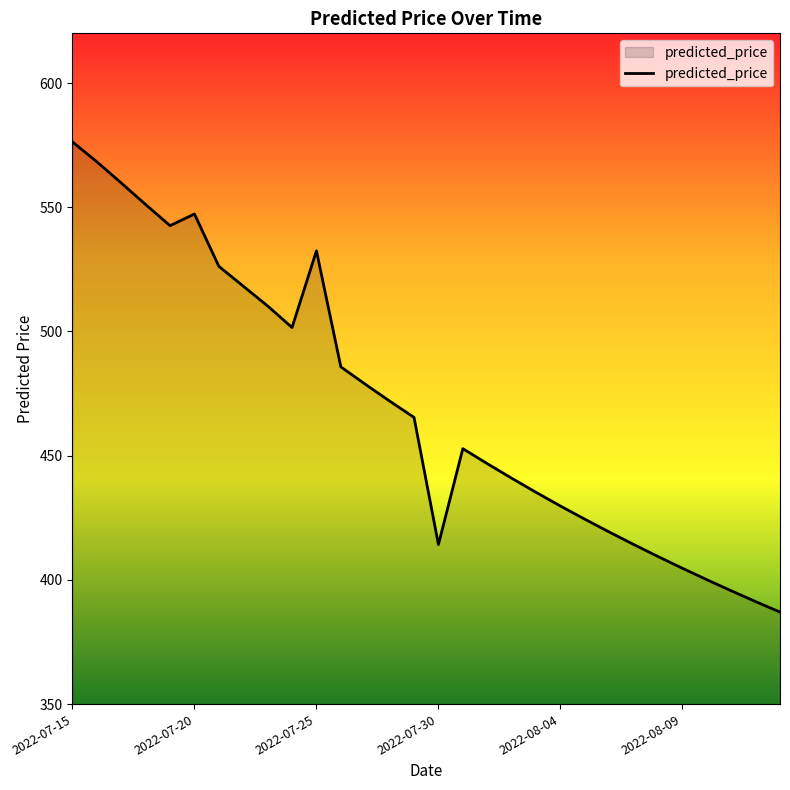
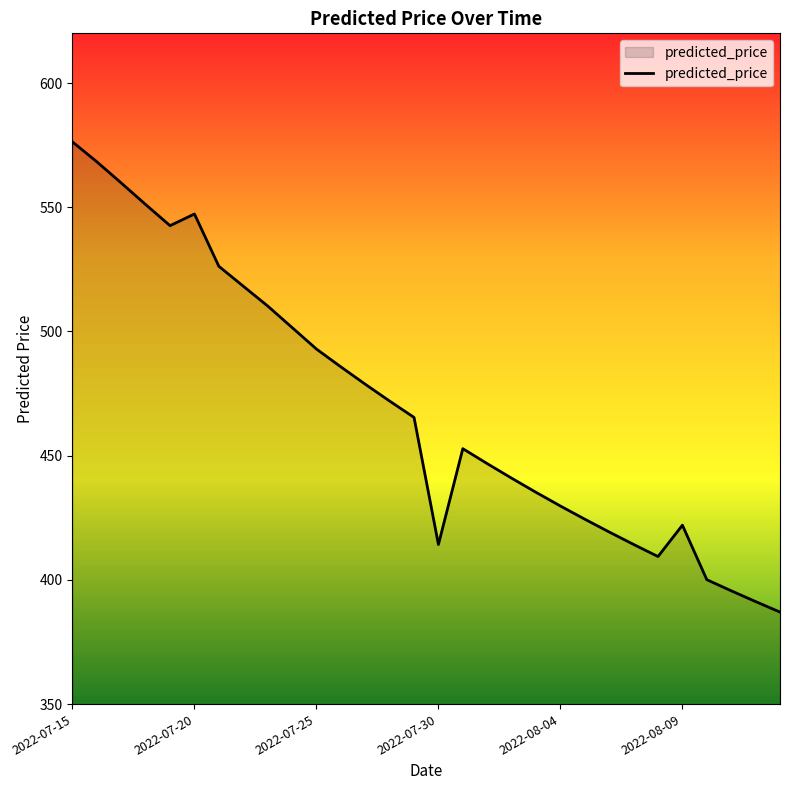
2022-07-25: 532 -> 493
2022-08-09: 405 -> 422
